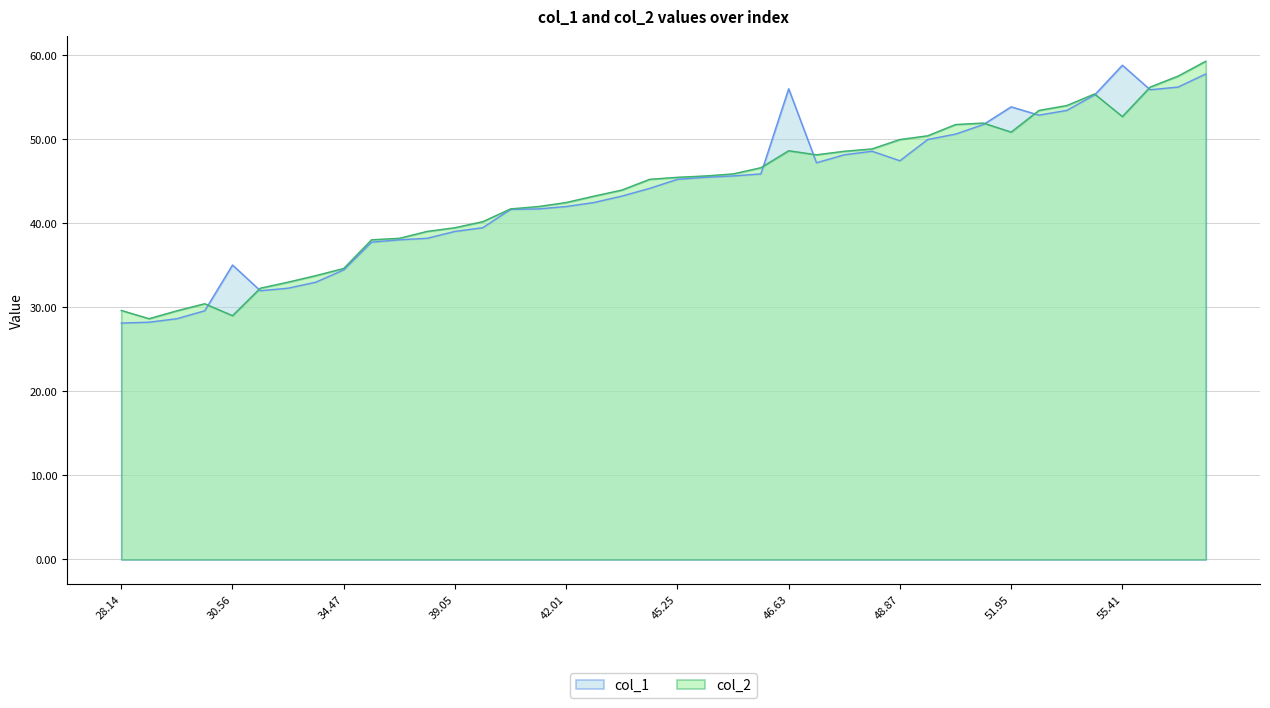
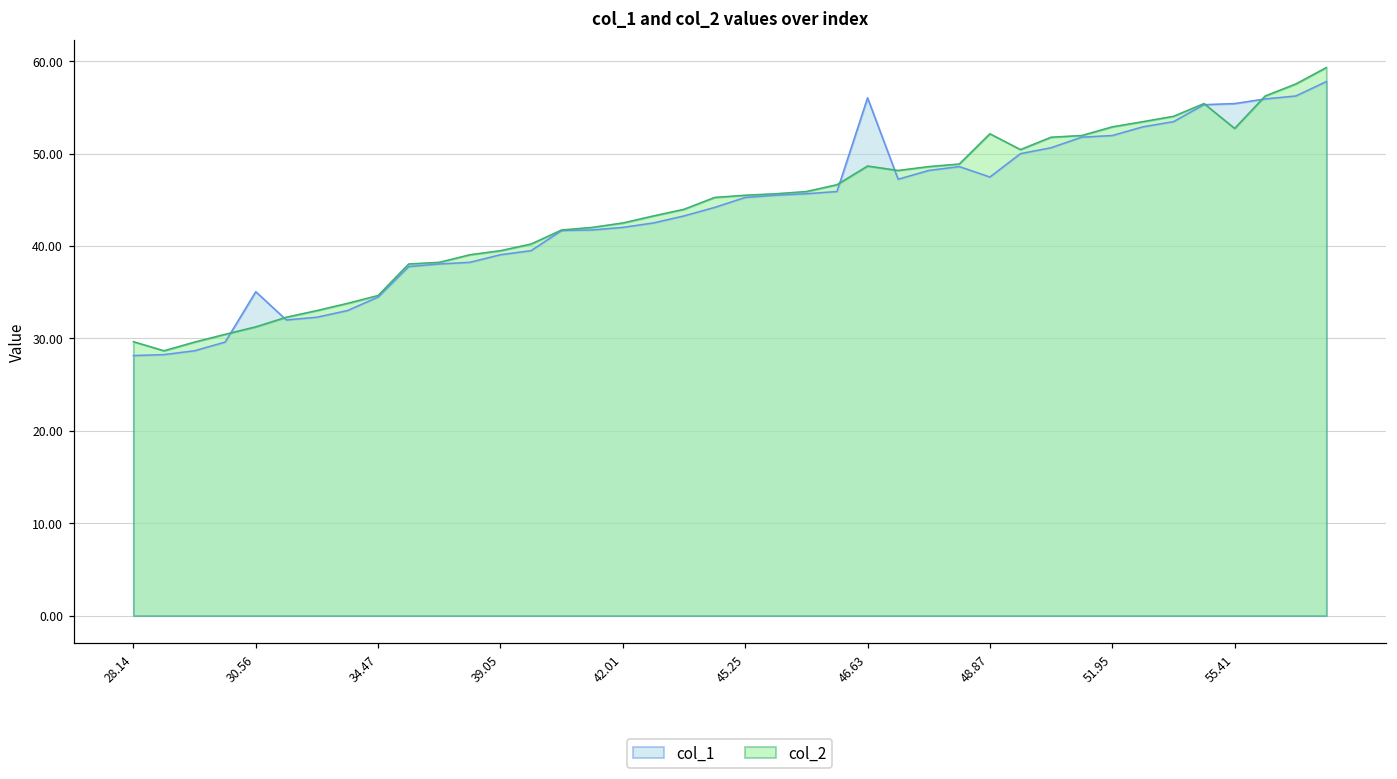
col_2, 30.56: 29 -> 31
col_2, 48.87: 50 -> 52
col_1, 51.95: 54 -> 52
col_2, 51.95: 51 -> 53
col_1, 55.41: 59 -> 55
